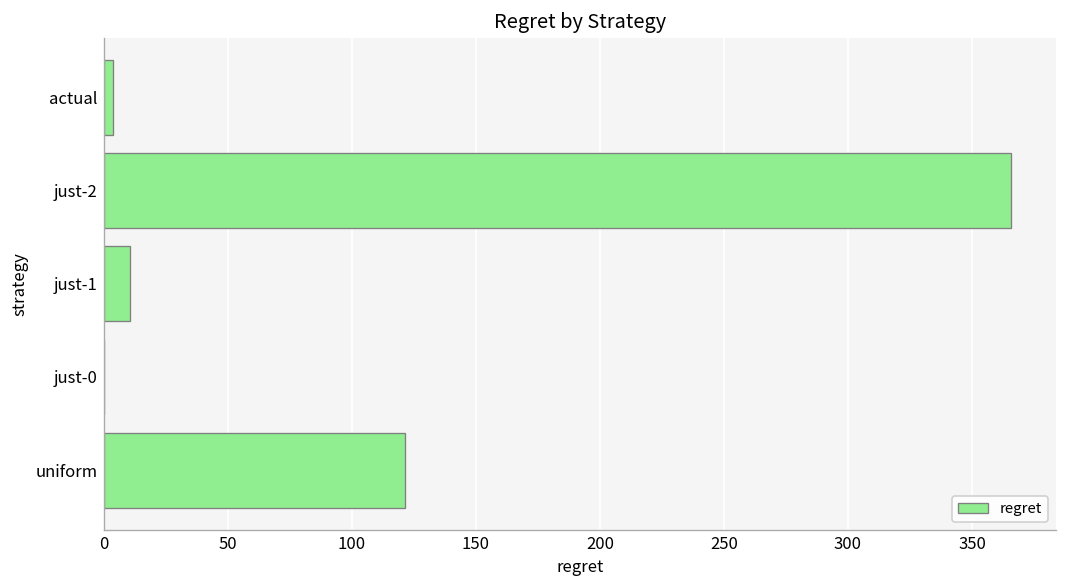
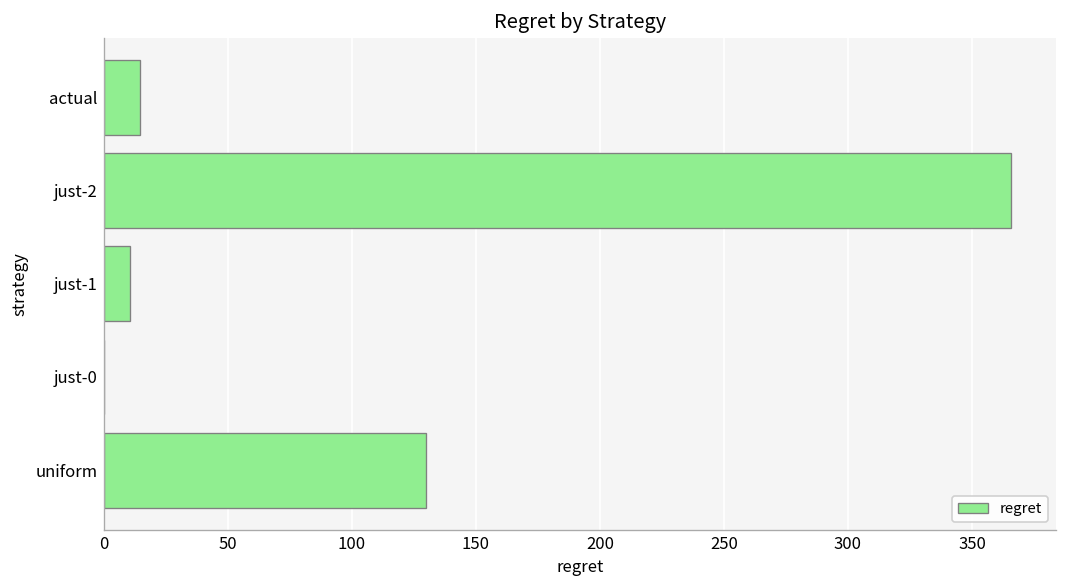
actual: 4 -> 15
uniform: 121 -> 130
